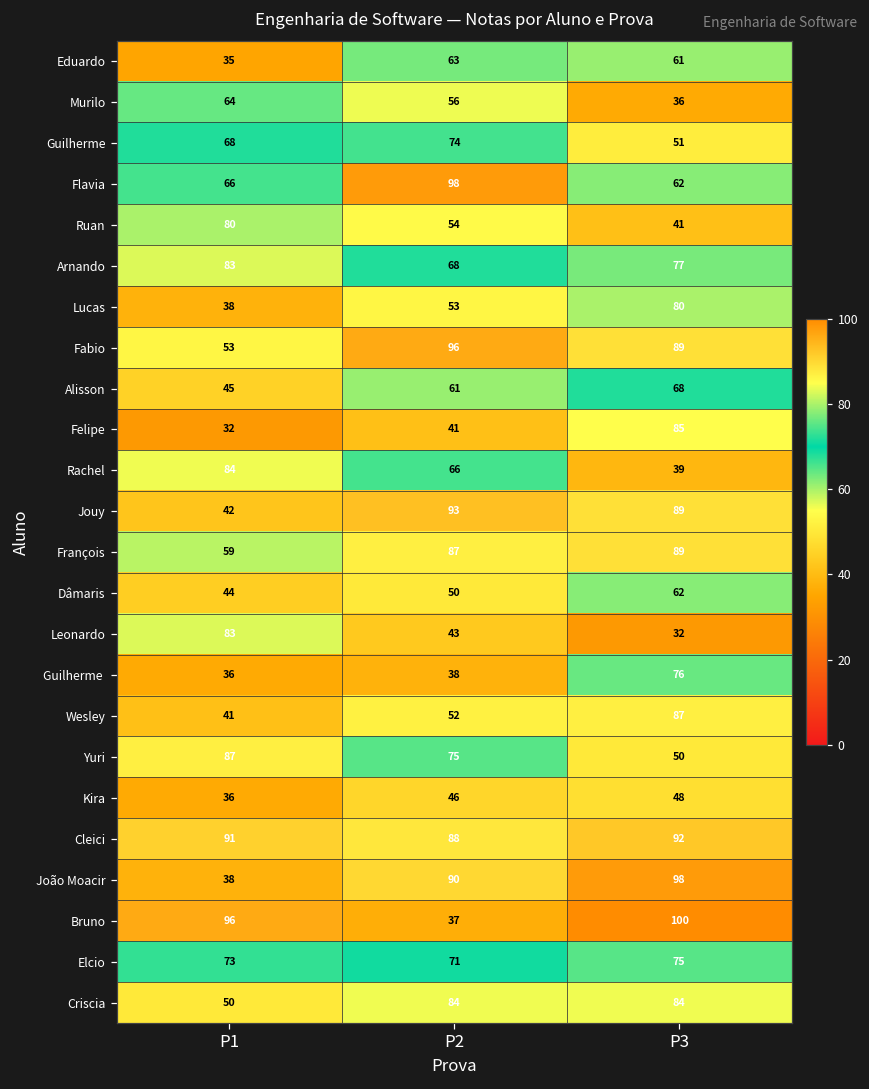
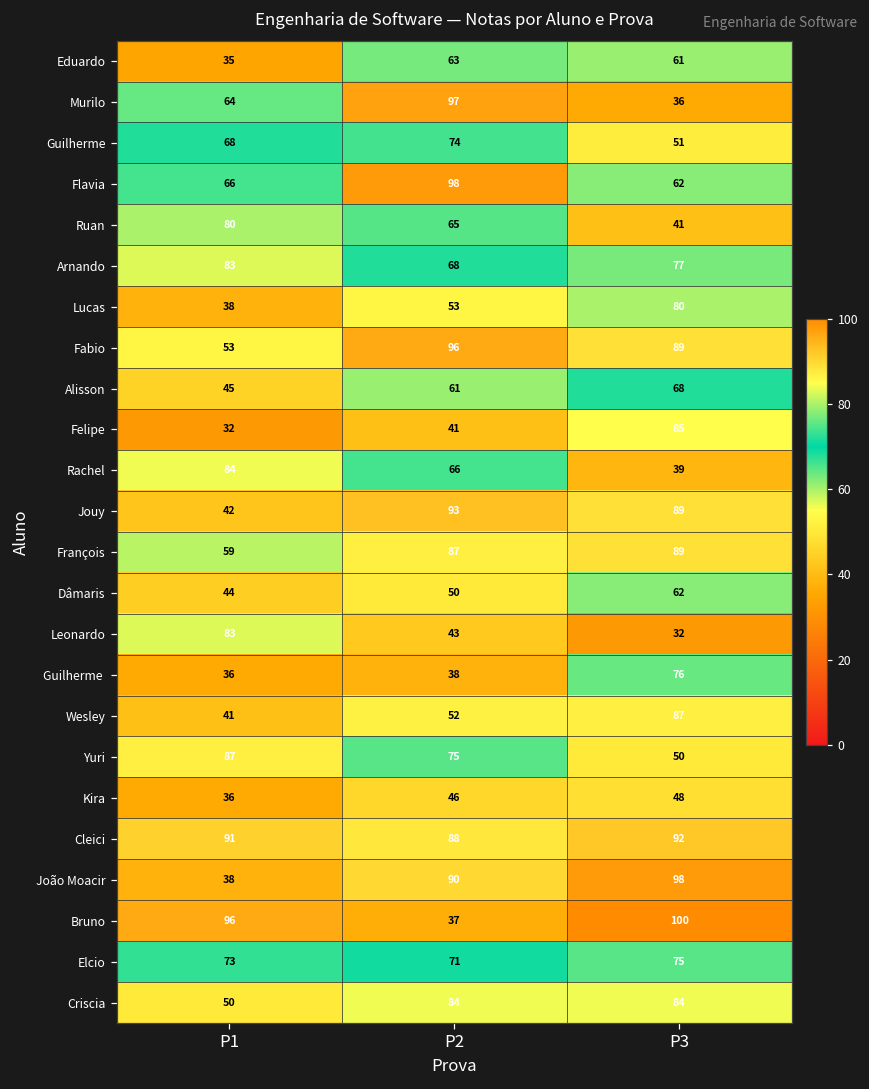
Murilo, P2: 56 -> 97
Ruan, P2: 54 -> 65
